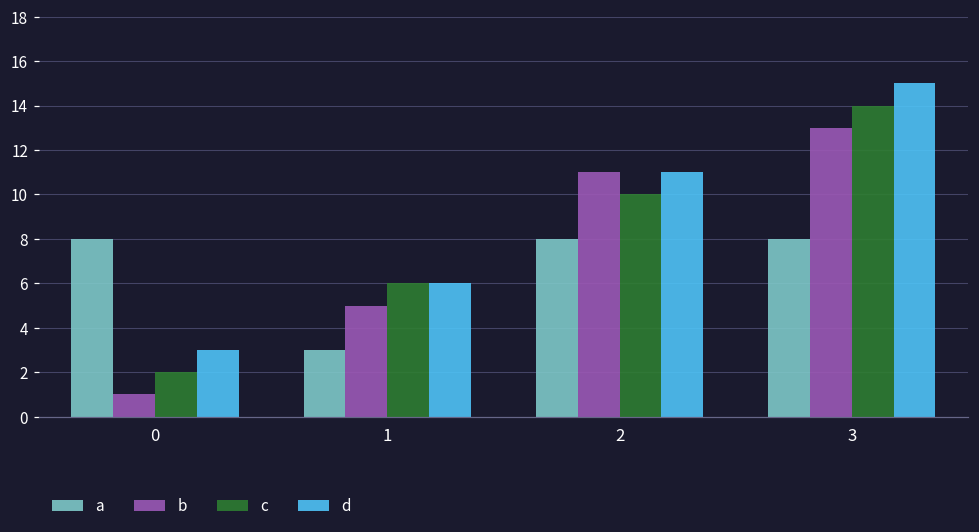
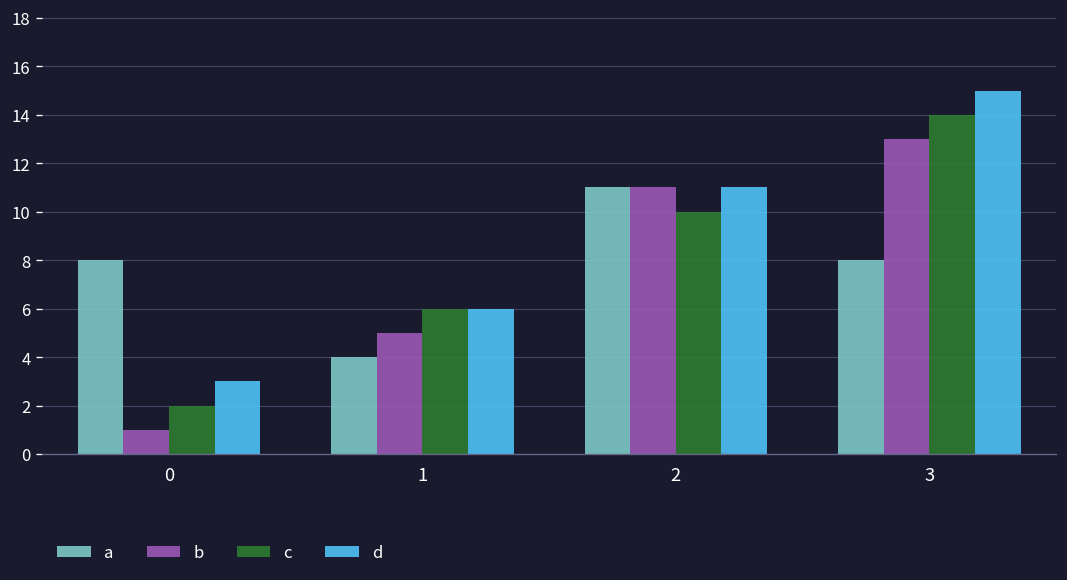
a, 1: 3 -> 4
a, 2: 8 -> 11
